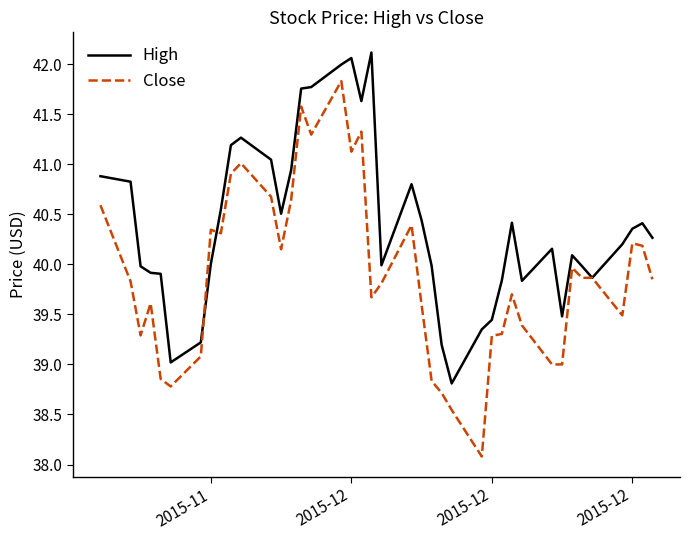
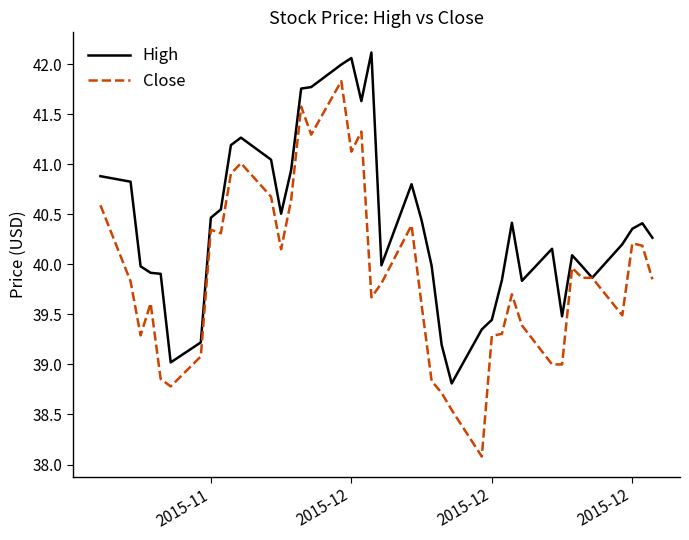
High, 2015-11: 40.00 -> 40.47
